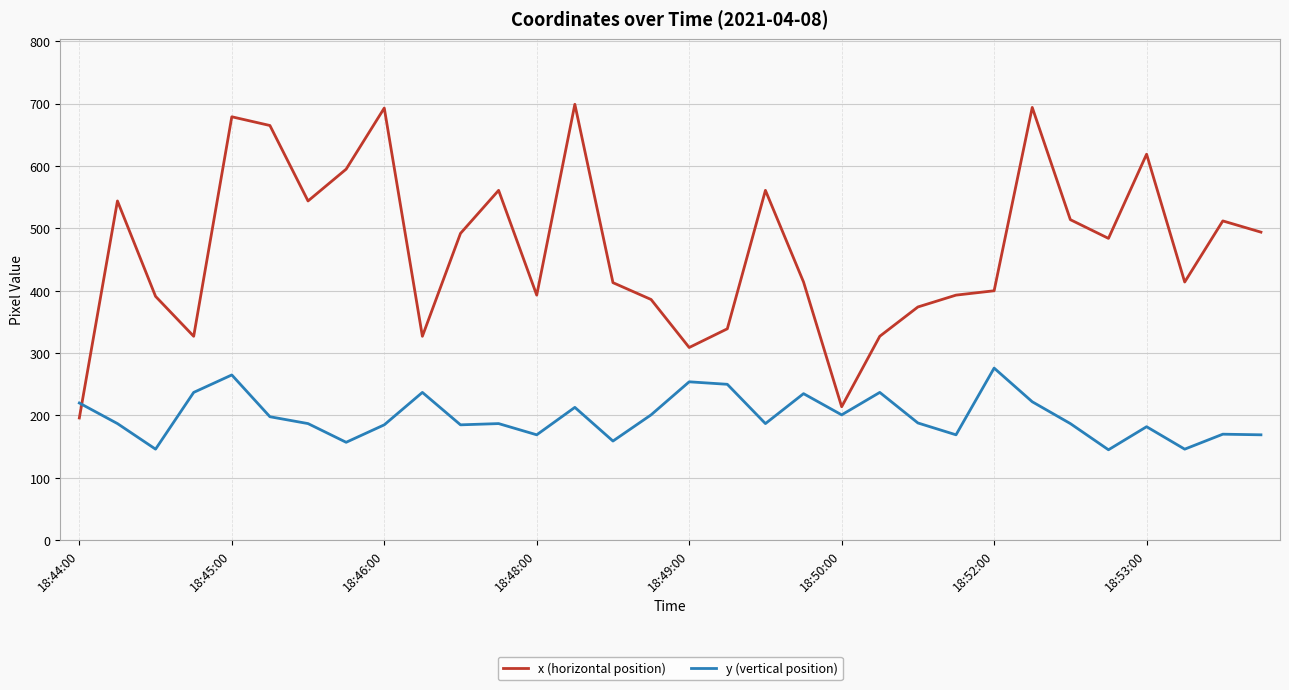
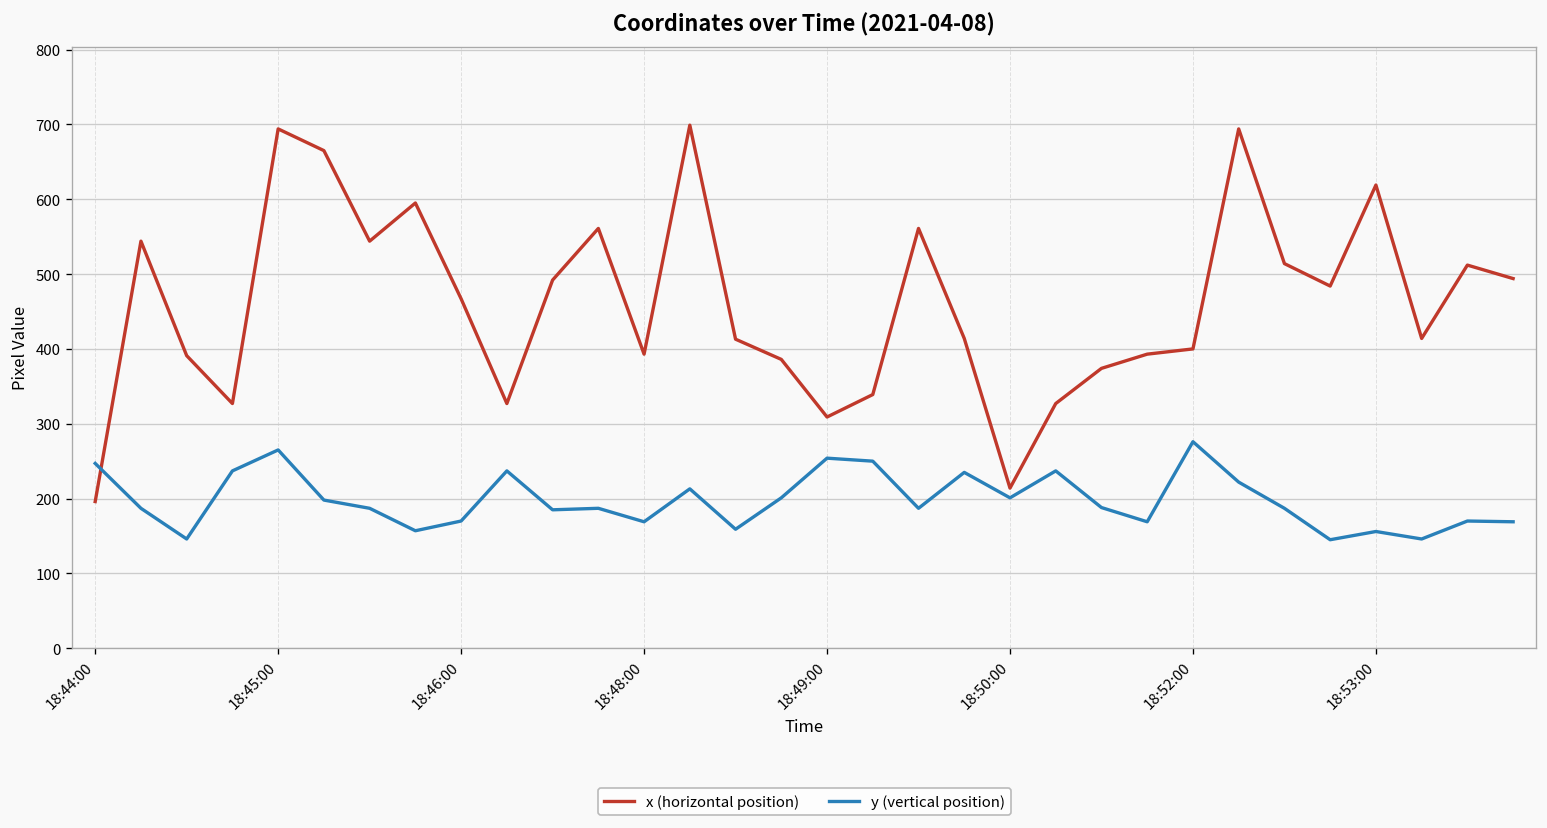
y (vertical position), 18:44:00: 220 -> 250
x (horizontal position), 18:45:00: 680 -> 690
x (horizontal position), 18:46:00: 690 -> 470
y (vertical position), 18:46:00: 190 -> 170
y (vertical position), 18:53:00: 180 -> 160
